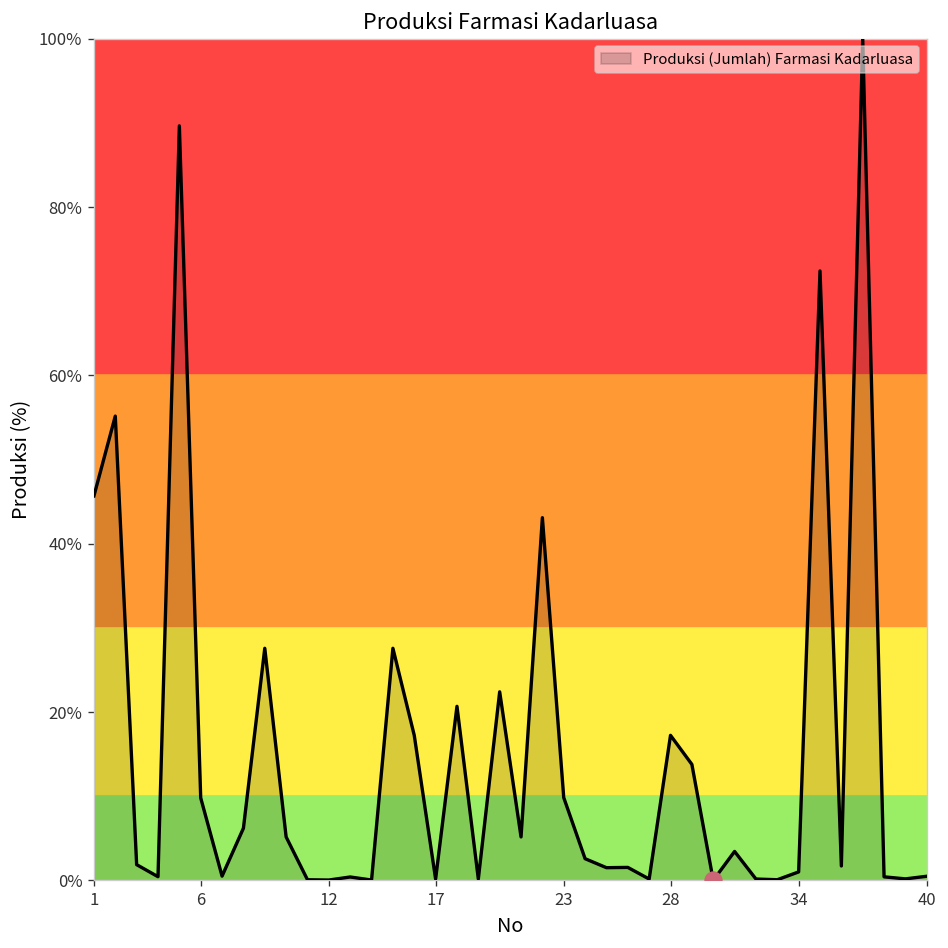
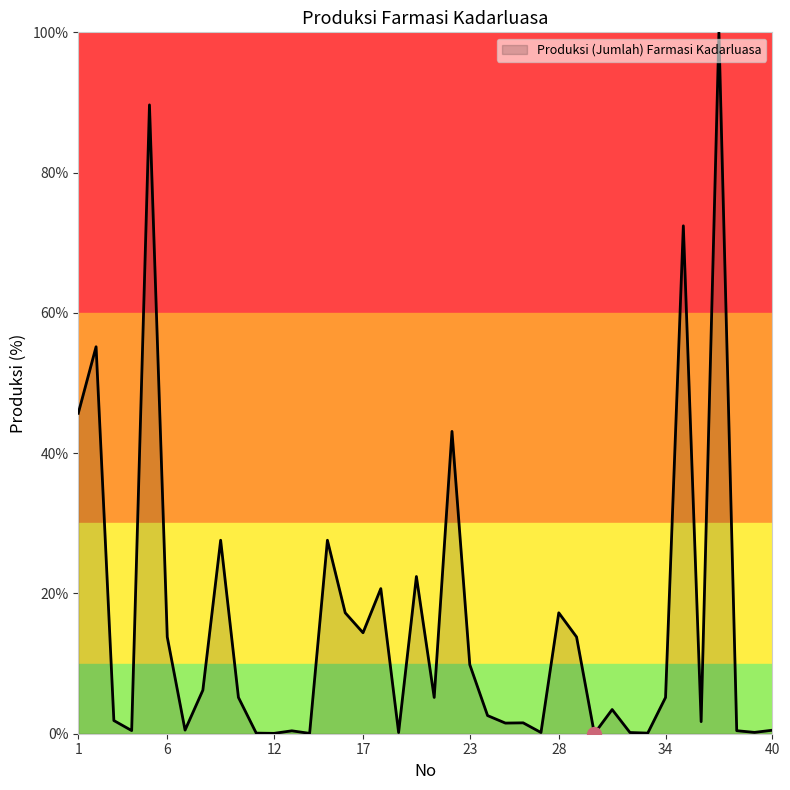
Produksi (Jumlah) Farmasi Kadarluasa, 6: 10% -> 14%
Produksi (Jumlah) Farmasi Kadarluasa, 17: 0% -> 14%
Produksi (Jumlah) Farmasi Kadarluasa, 34: 1% -> 5%
